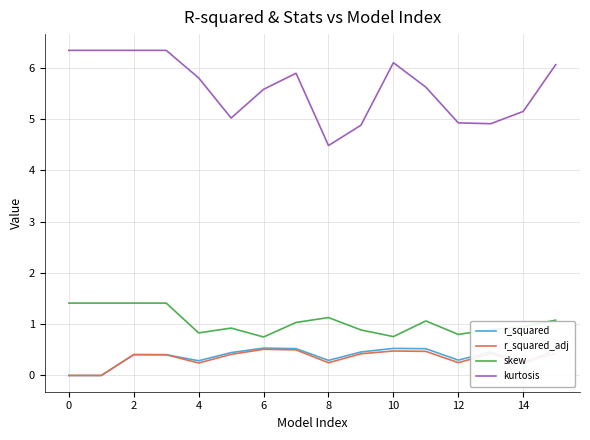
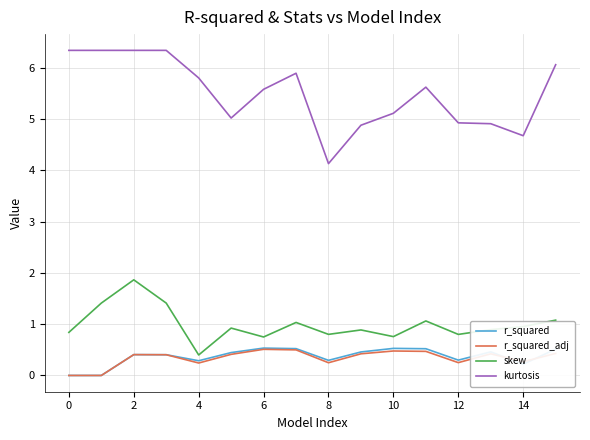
skew, 0: 1.4 -> 0.8
skew, 2: 1.4 -> 1.9
skew, 4: 0.8 -> 0.4
skew, 8: 1.1 -> 0.8
kurtosis, 8: 4.5 -> 4.1
kurtosis, 10: 6.1 -> 5.1
kurtosis, 14: 5.1 -> 4.7
